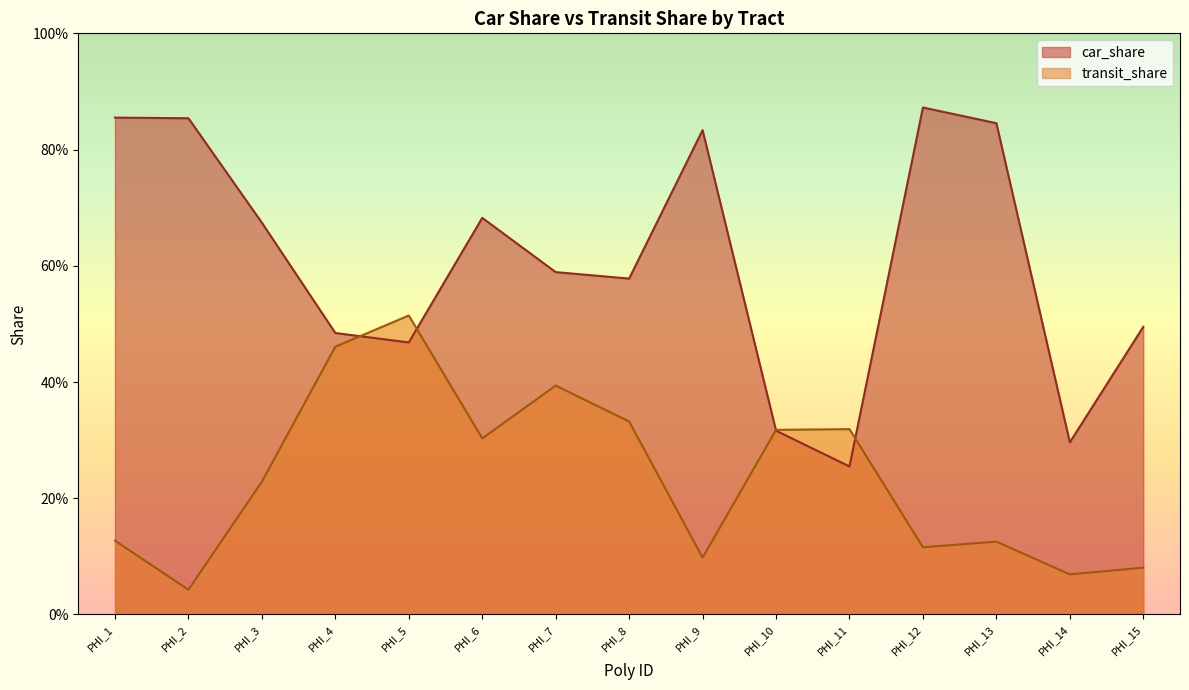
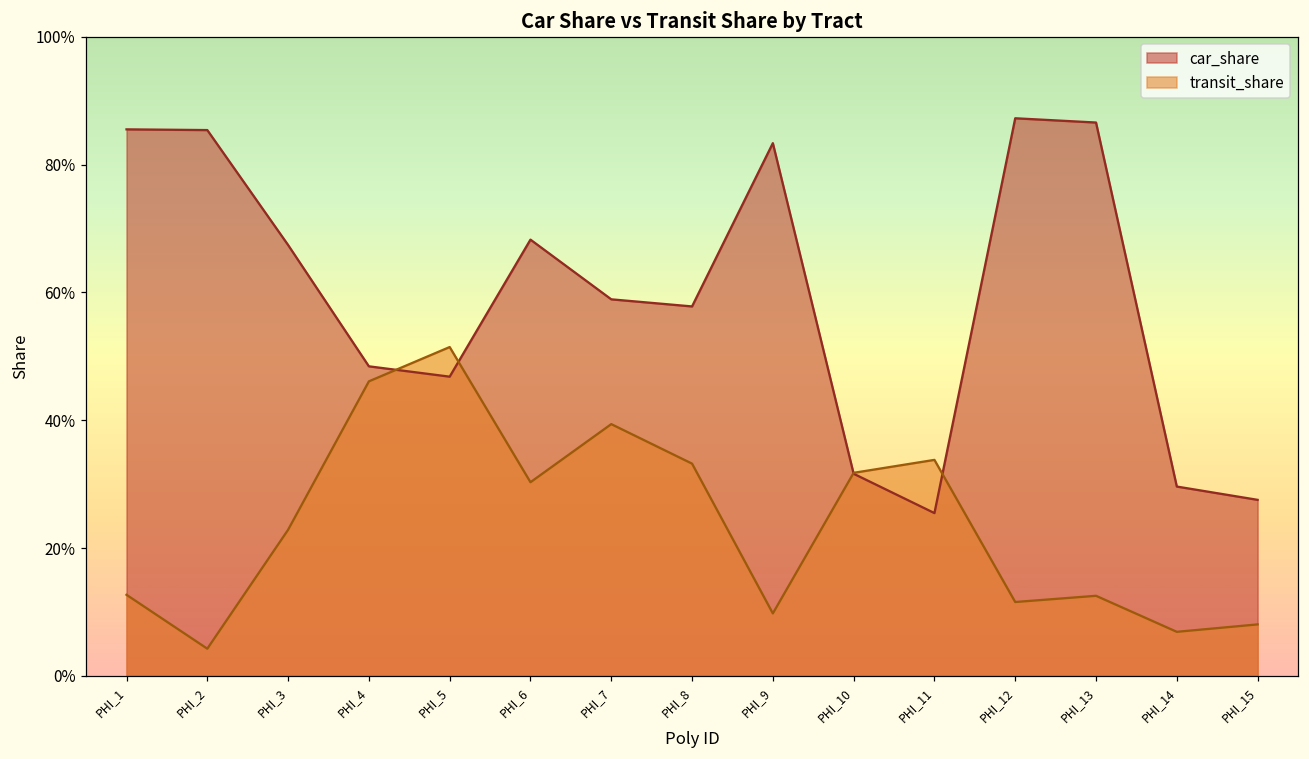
transit_share, PHI_11: 32% -> 34%
car_share, PHI_13: 85% -> 87%
car_share, PHI_15: 49% -> 28%
